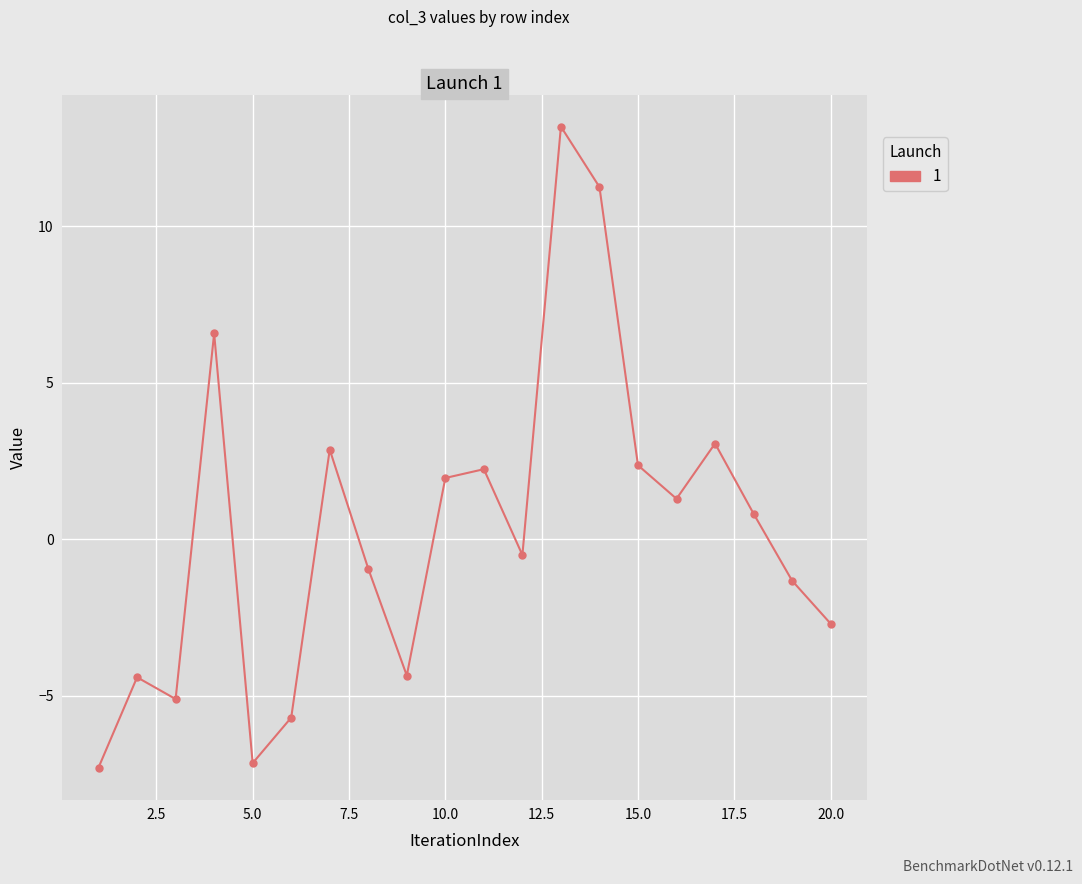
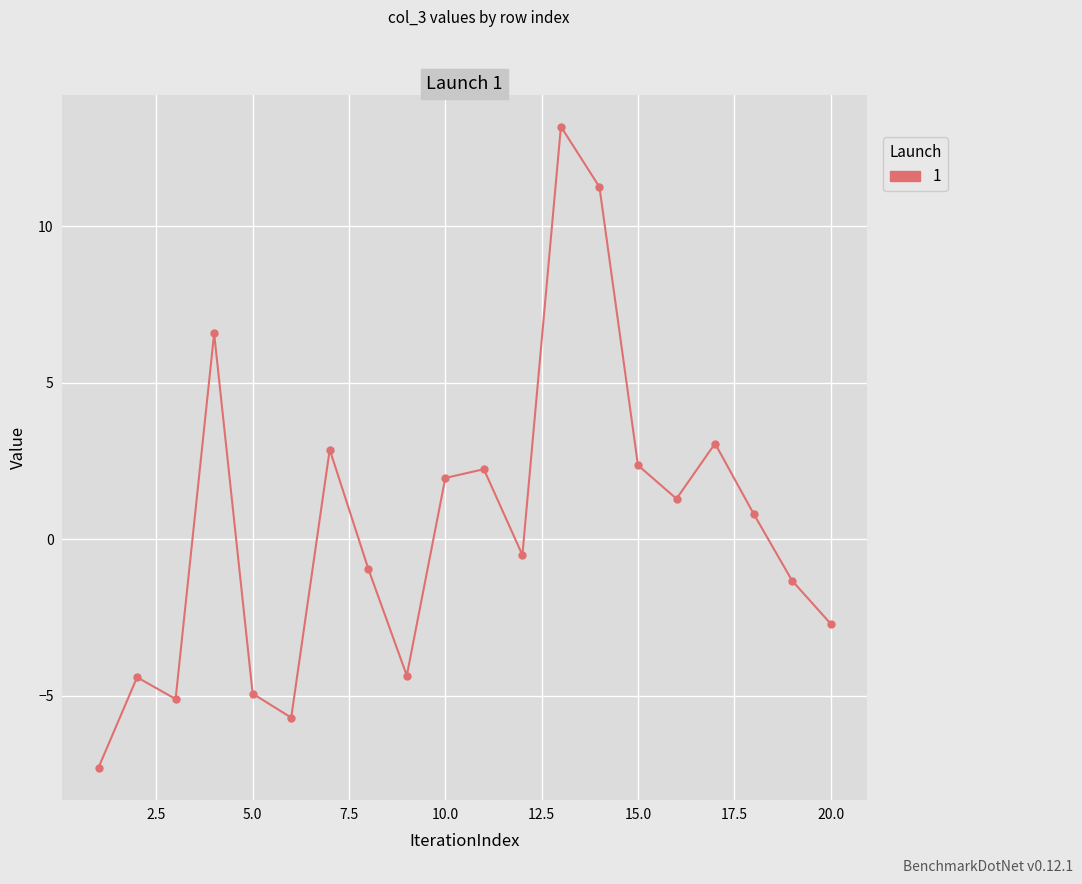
5.0: -7.2 -> -4.9
